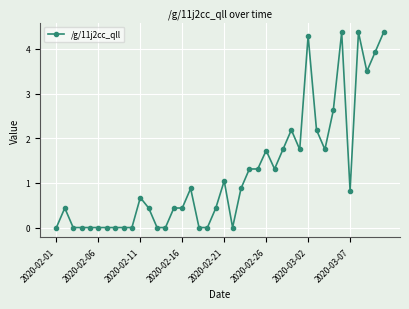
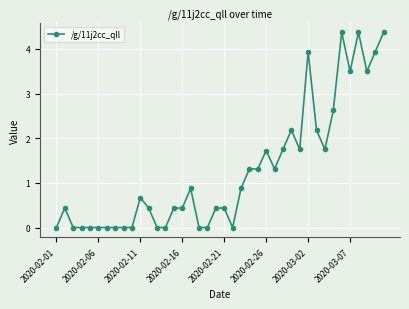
2020-02-21: 1.0 -> 0.4
2020-03-02: 4.3 -> 3.9
2020-03-07: 0.8 -> 3.5
